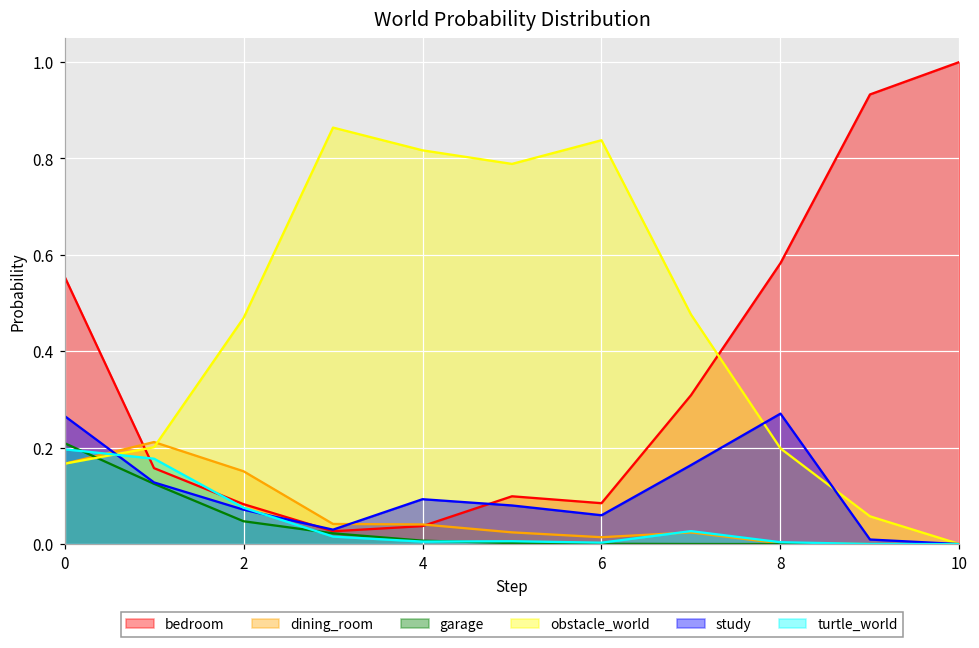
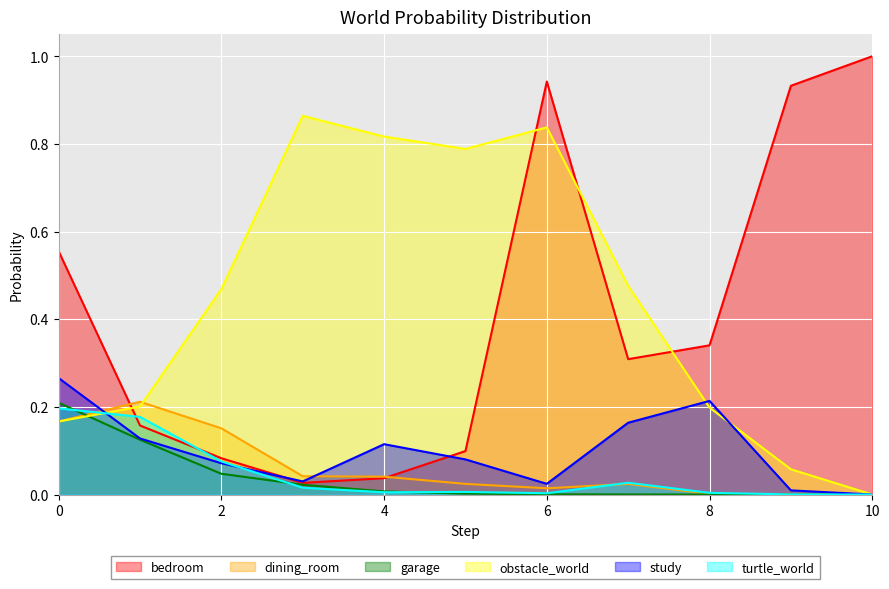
study, 4: 0.09 -> 0.11
bedroom, 6: 0.08 -> 0.94
study, 6: 0.06 -> 0.02
bedroom, 8: 0.58 -> 0.34
study, 8: 0.27 -> 0.21
